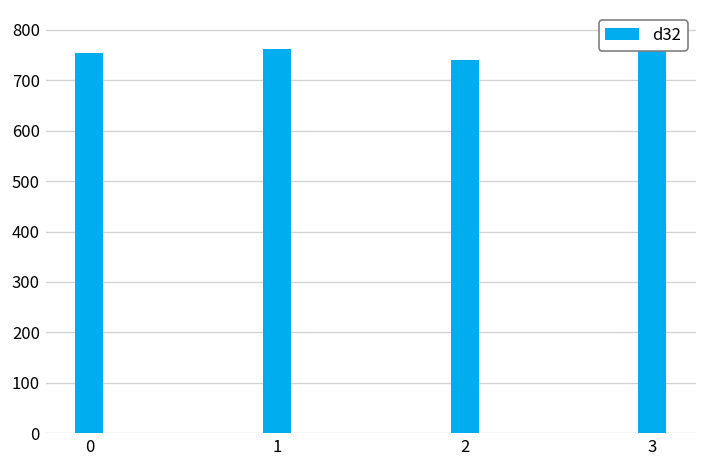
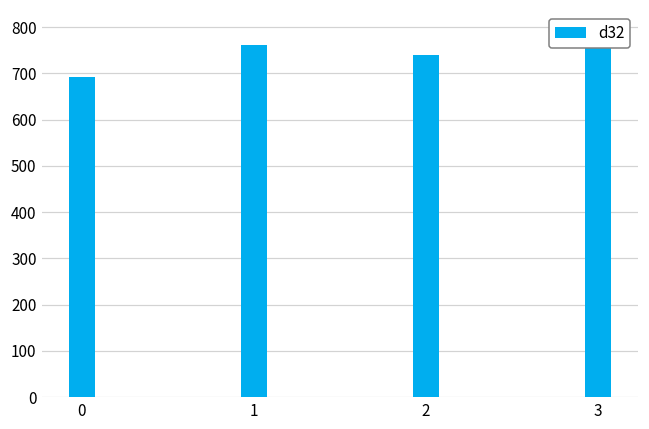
0: 750 -> 690
